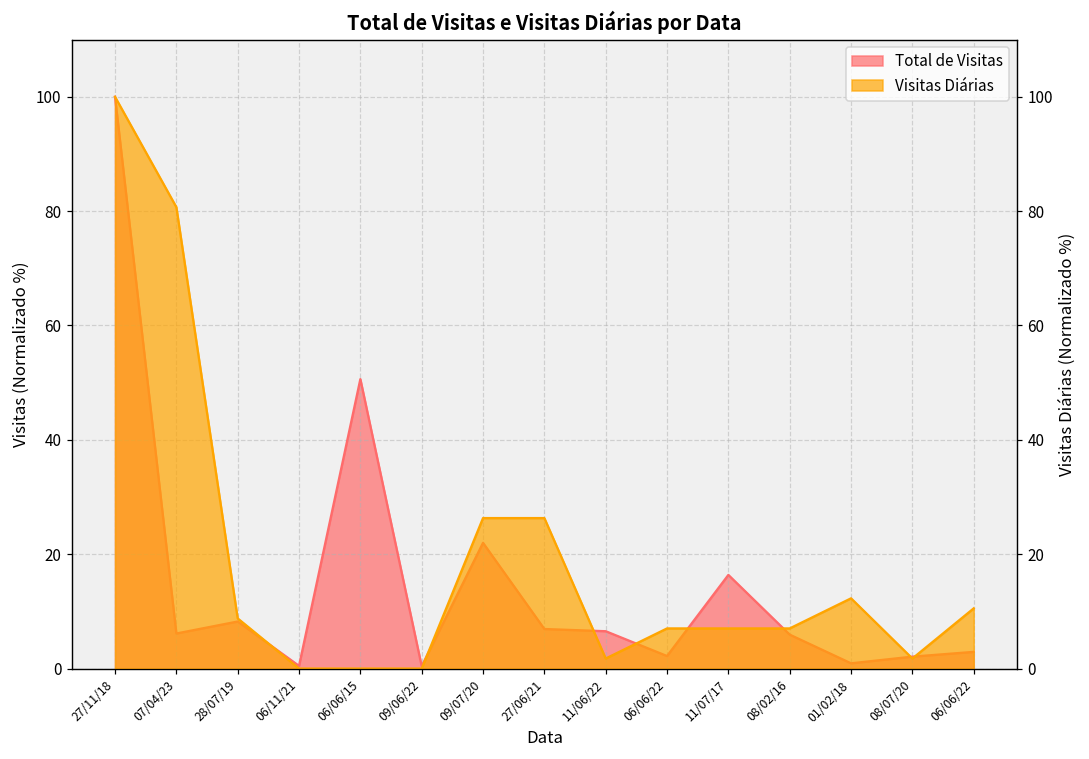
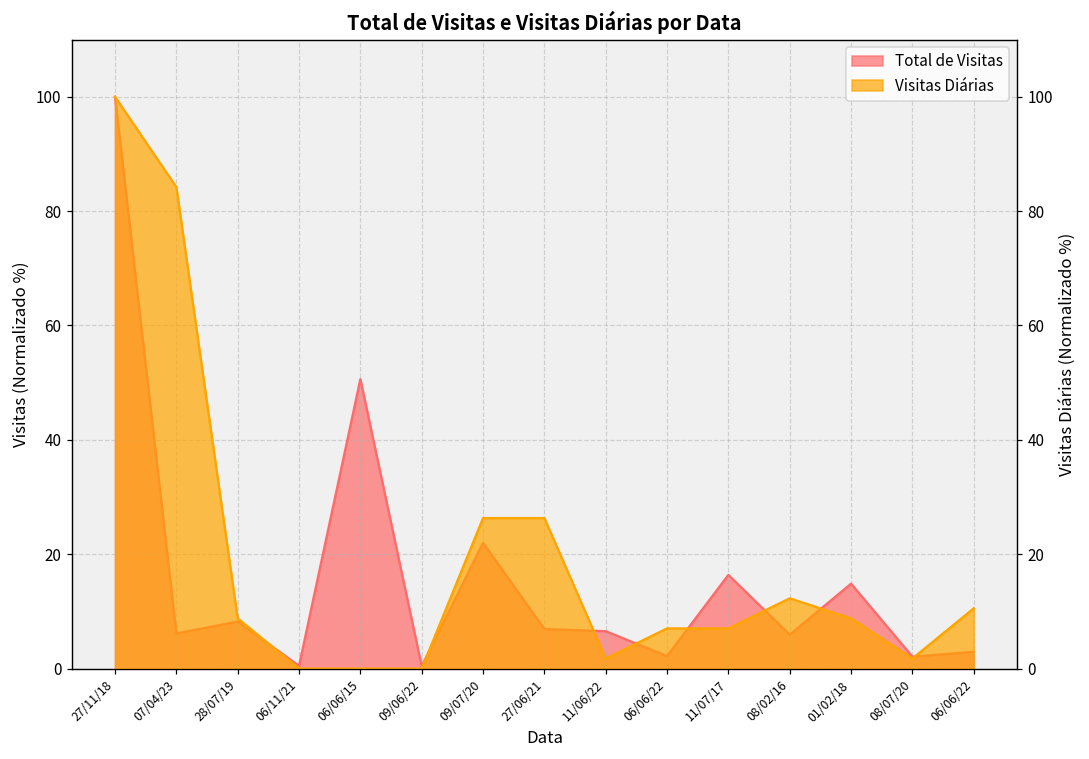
Total de Visitas, 01/02/18: 1 -> 15
Visitas Diárias, 07/04/23: 81 -> 84
Visitas Diárias, 08/02/16: 7 -> 12
Visitas Diárias, 01/02/18: 12 -> 9
